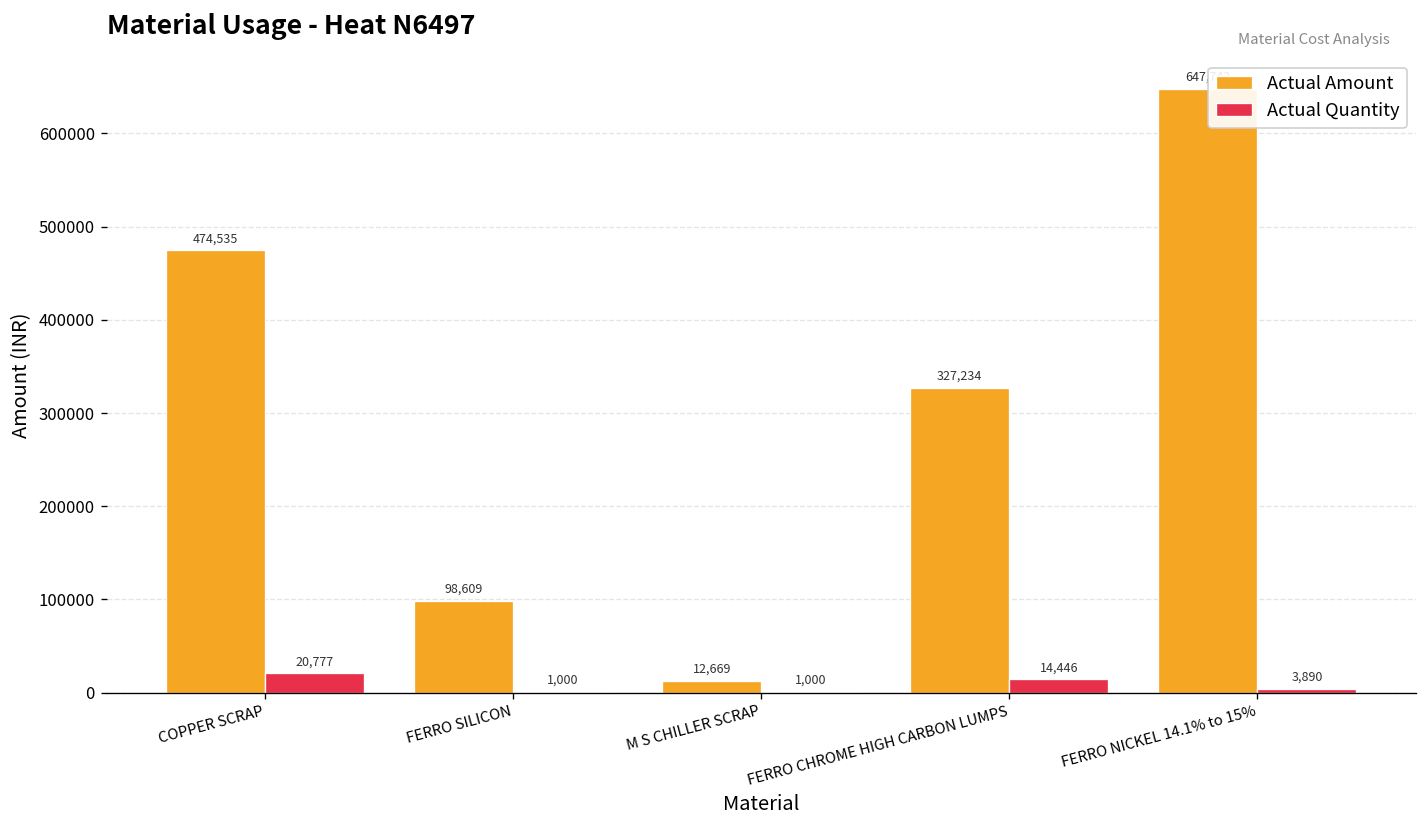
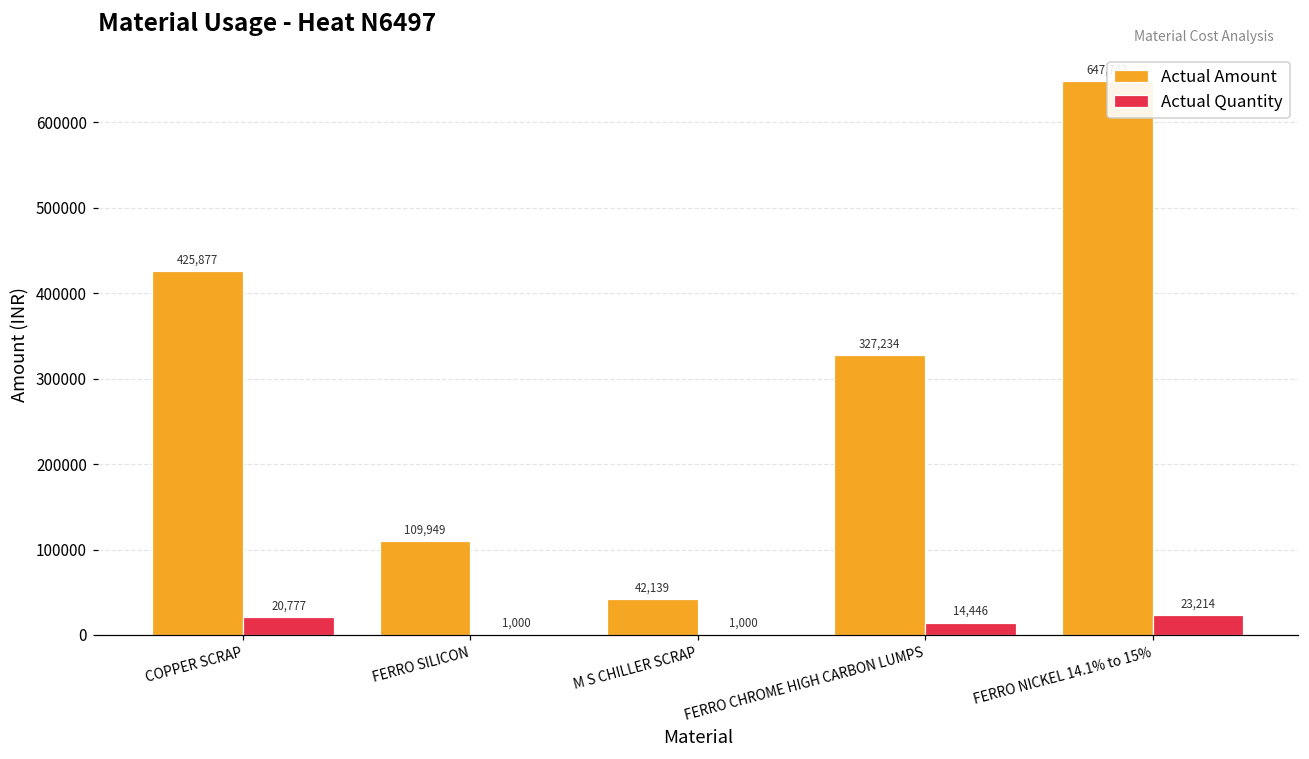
Actual Amount, COPPER SCRAP: 474,535 -> 425,877
Actual Amount, FERRO SILICON: 98,609 -> 109,949
Actual Amount, M S CHILLER SCRAP: 12,669 -> 42,139
Actual Quantity, FERRO NICKEL 14.1% to 15%: 3,890 -> 23,214
